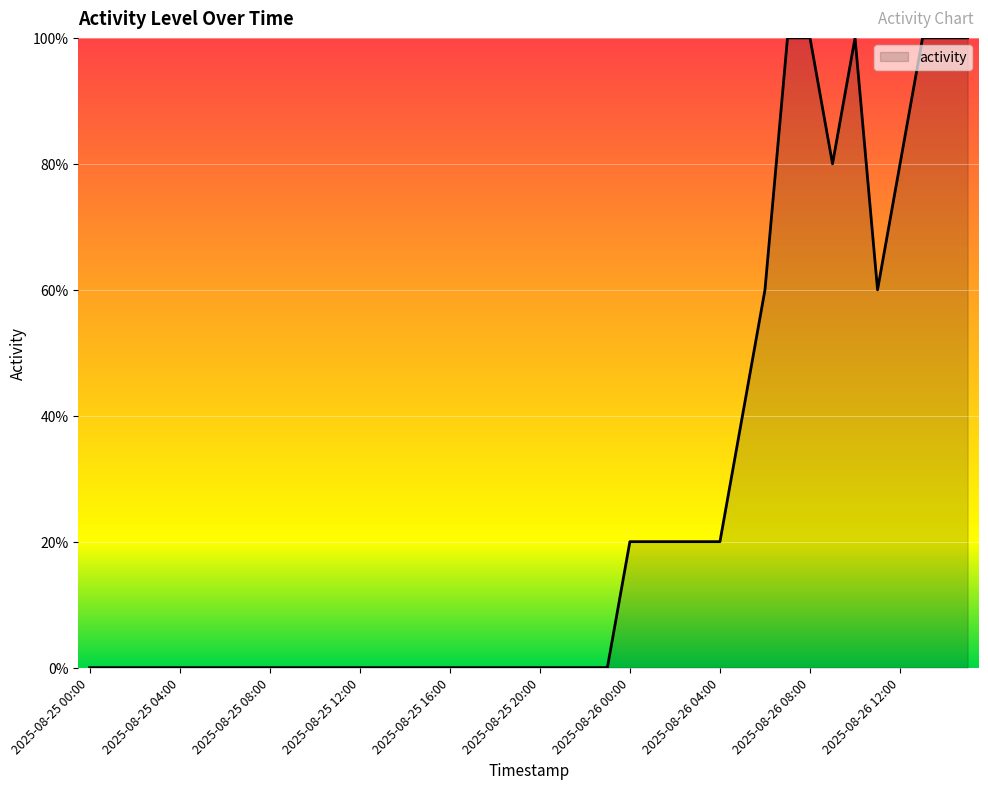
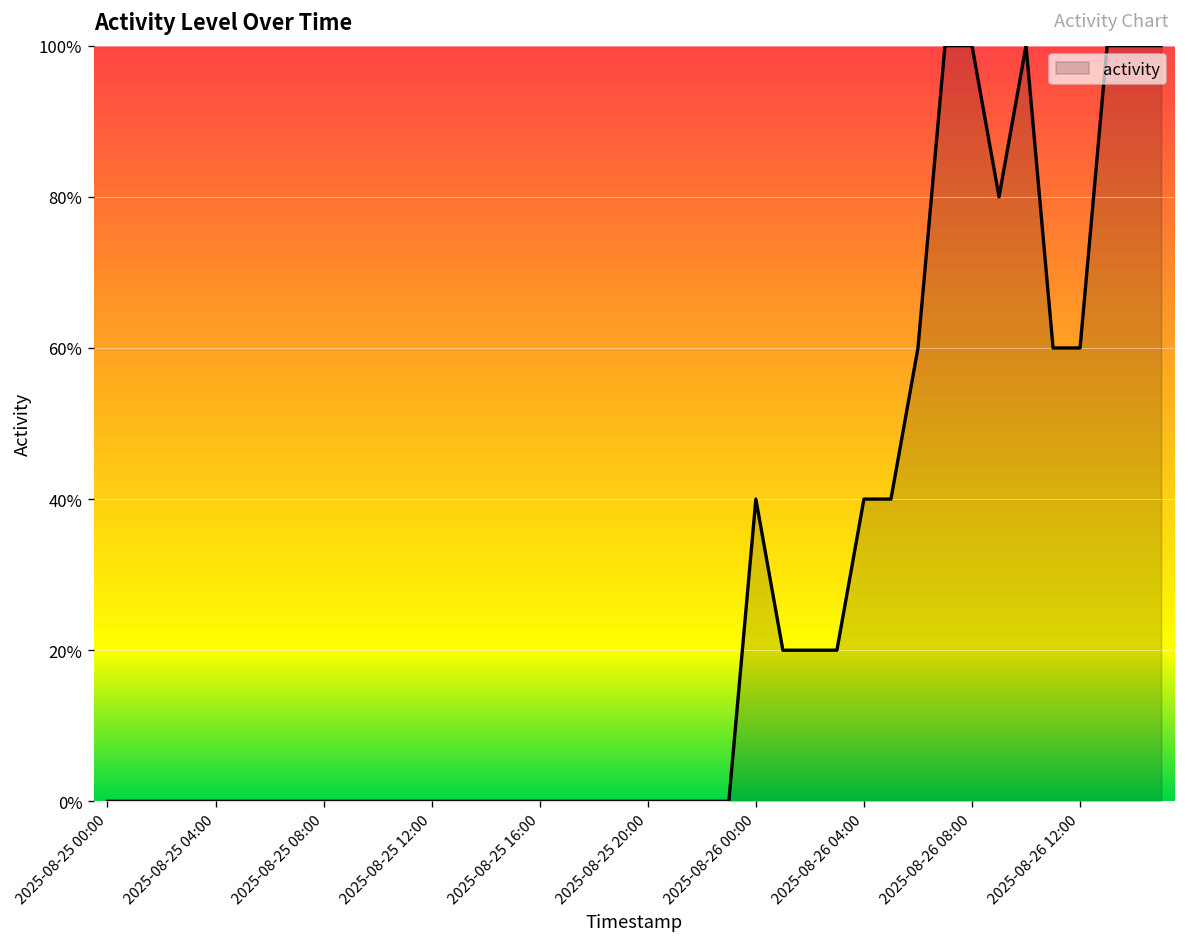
2025-08-26 00:00: 20% -> 40%
2025-08-26 04:00: 20% -> 40%
2025-08-26 12:00: 80% -> 60%
